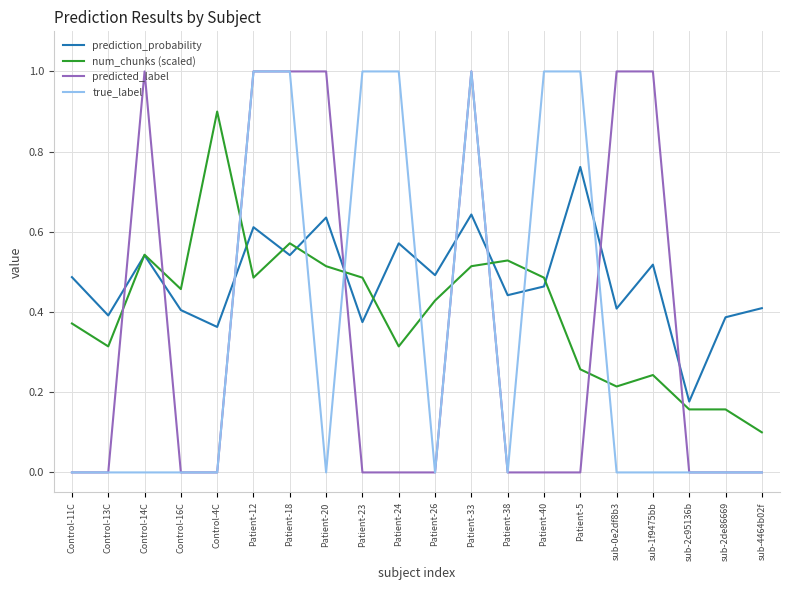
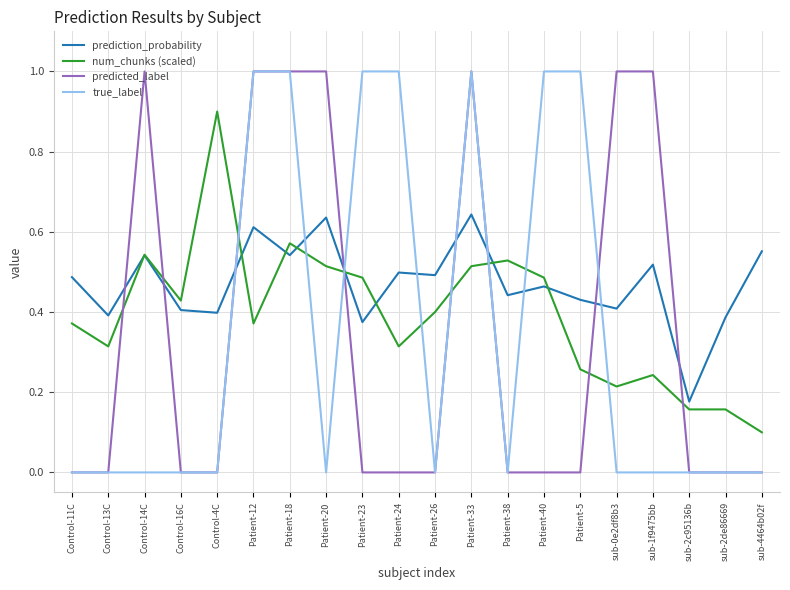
num_chunks (scaled), Control-16C: 0.46 -> 0.43
prediction_probability, Control-4C: 0.36 -> 0.40
num_chunks (scaled), Patient-12: 0.49 -> 0.37
prediction_probability, Patient-24: 0.57 -> 0.50
num_chunks (scaled), Patient-26: 0.43 -> 0.40
prediction_probability, Patient-5: 0.76 -> 0.43
prediction_probability, sub-4464b02f: 0.41 -> 0.55
